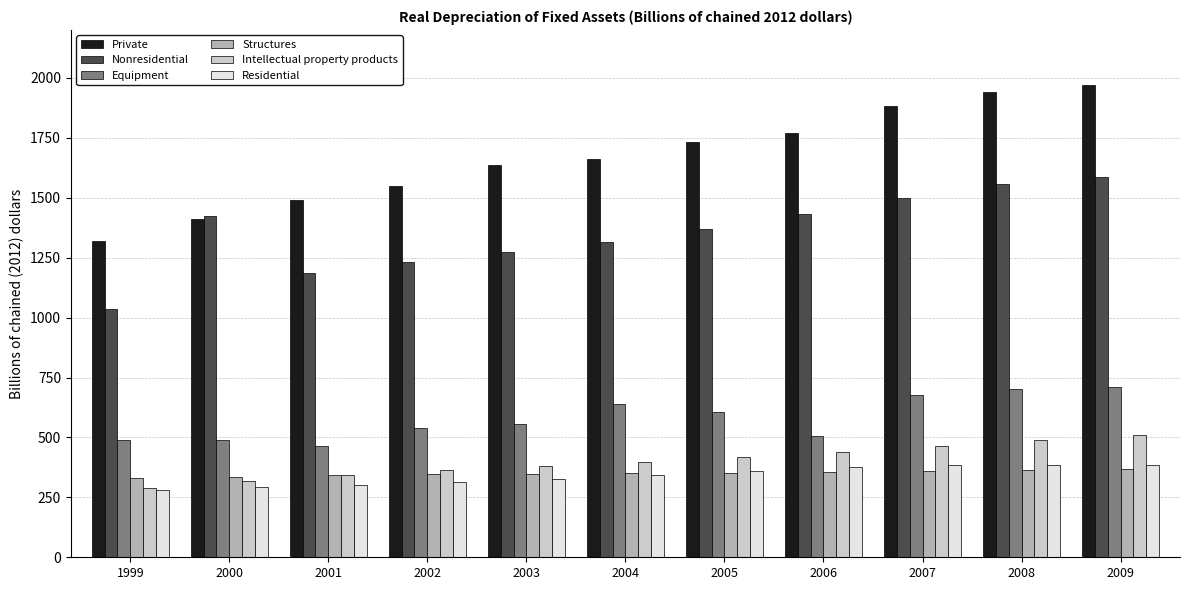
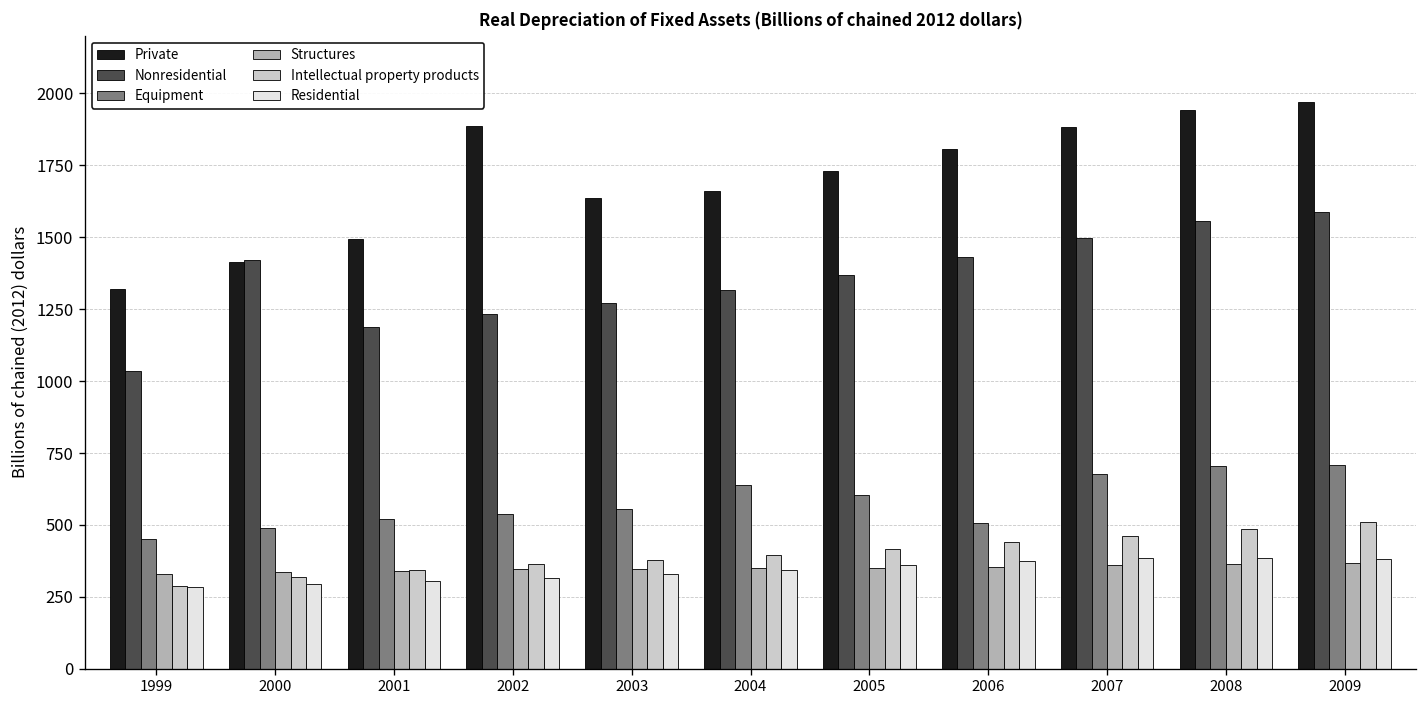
Equipment, 1999: 490 -> 450
Equipment, 2001: 460 -> 520
Private, 2002: 1550 -> 1890
Private, 2006: 1770 -> 1810
